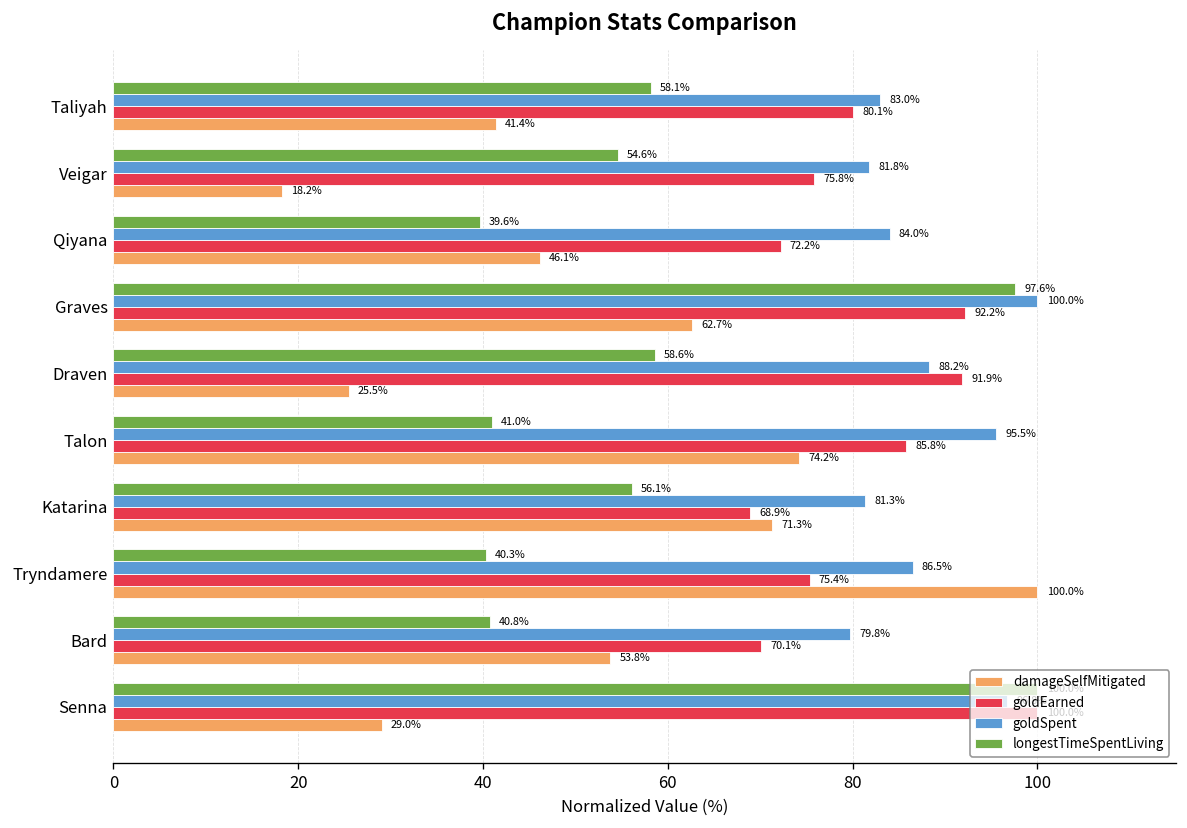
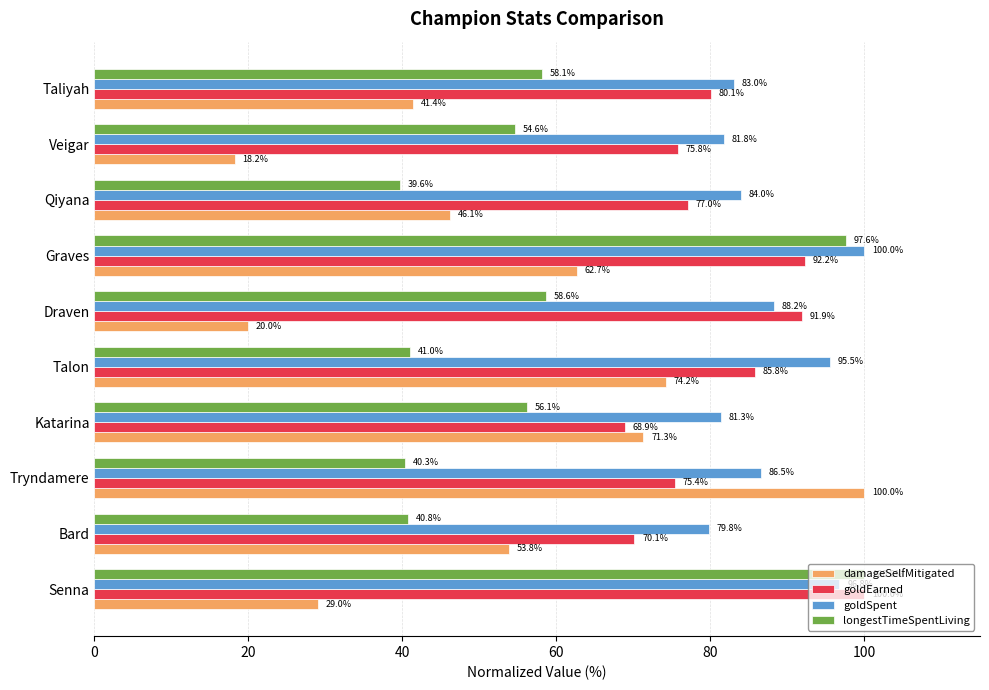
goldEarned, Qiyana: 72.2% -> 77.0%
damageSelfMitigated, Draven: 25.5% -> 20.0%
